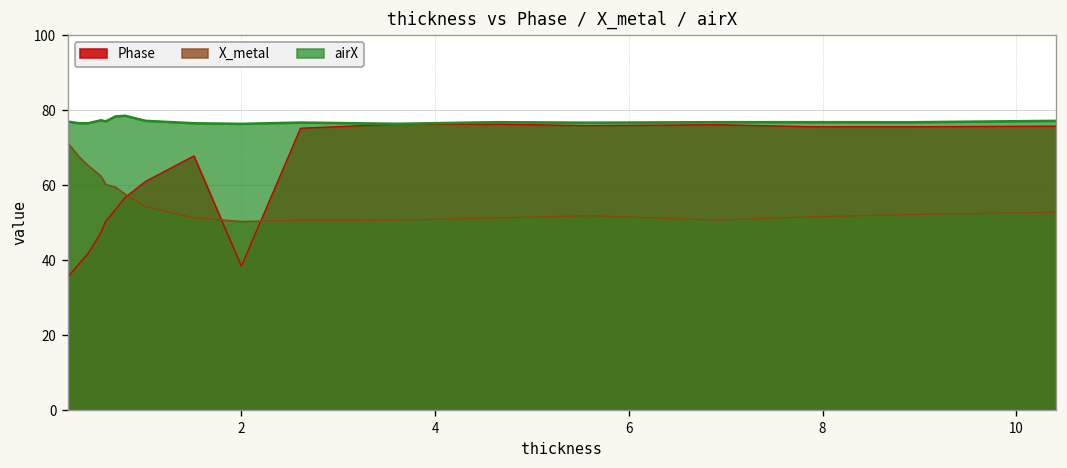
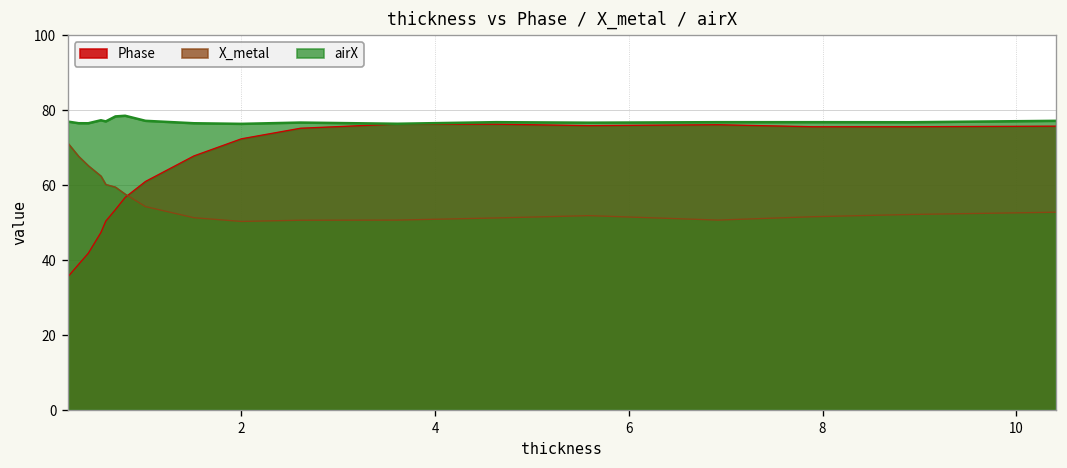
Phase, 2: 38 -> 72
